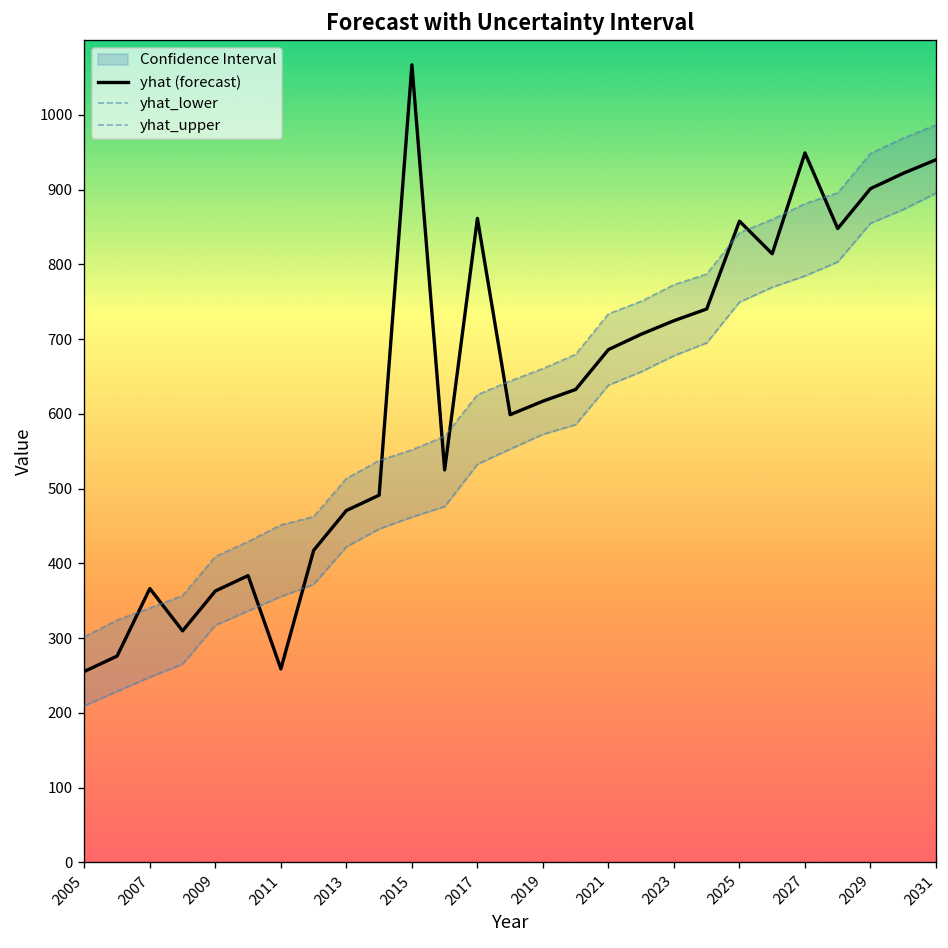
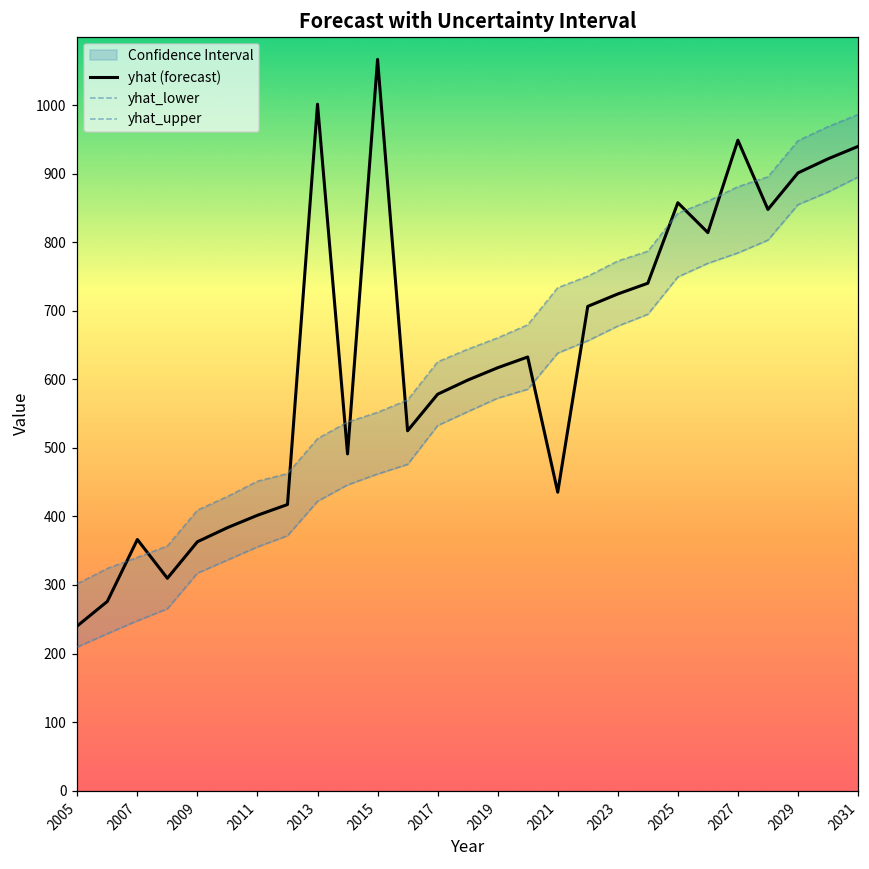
yhat (forecast), 2005: 260 -> 240
yhat (forecast), 2011: 260 -> 400
yhat (forecast), 2013: 470 -> 1000
yhat (forecast), 2017: 860 -> 580
yhat (forecast), 2021: 690 -> 440
